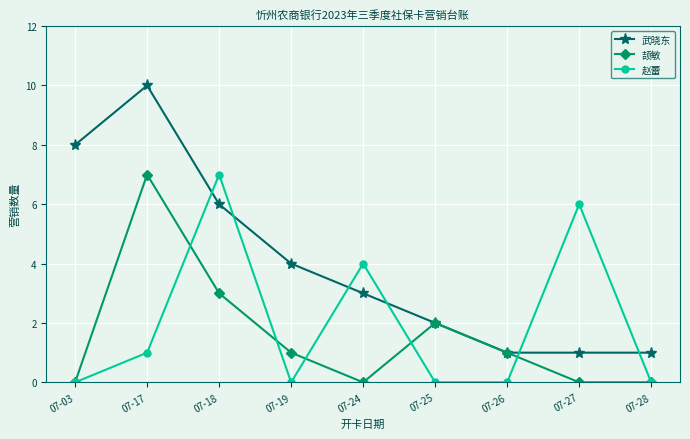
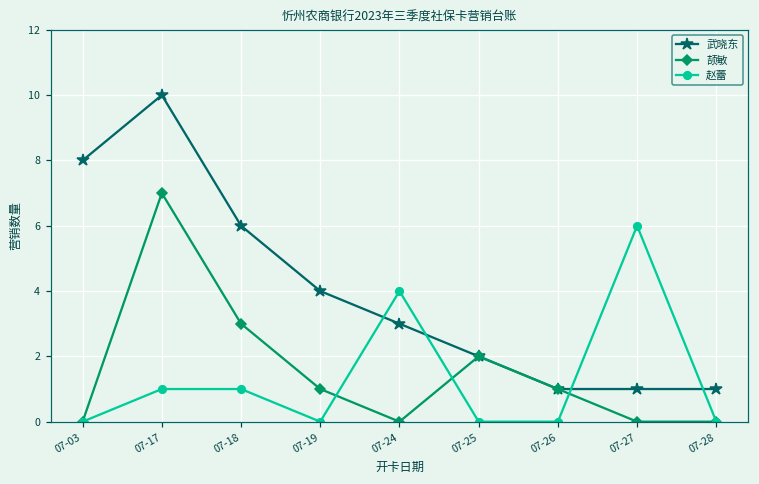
赵蕾, 07-18: 7 -> 1
